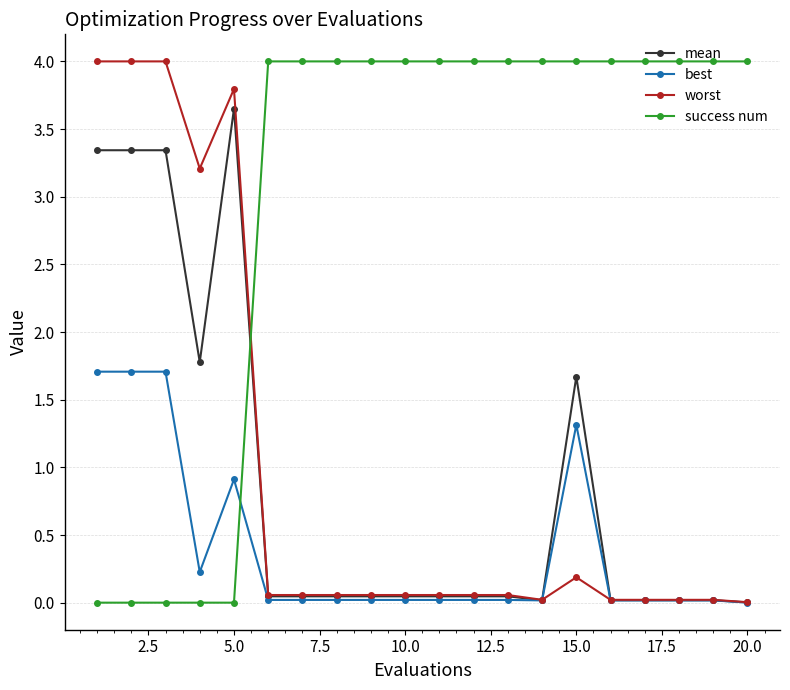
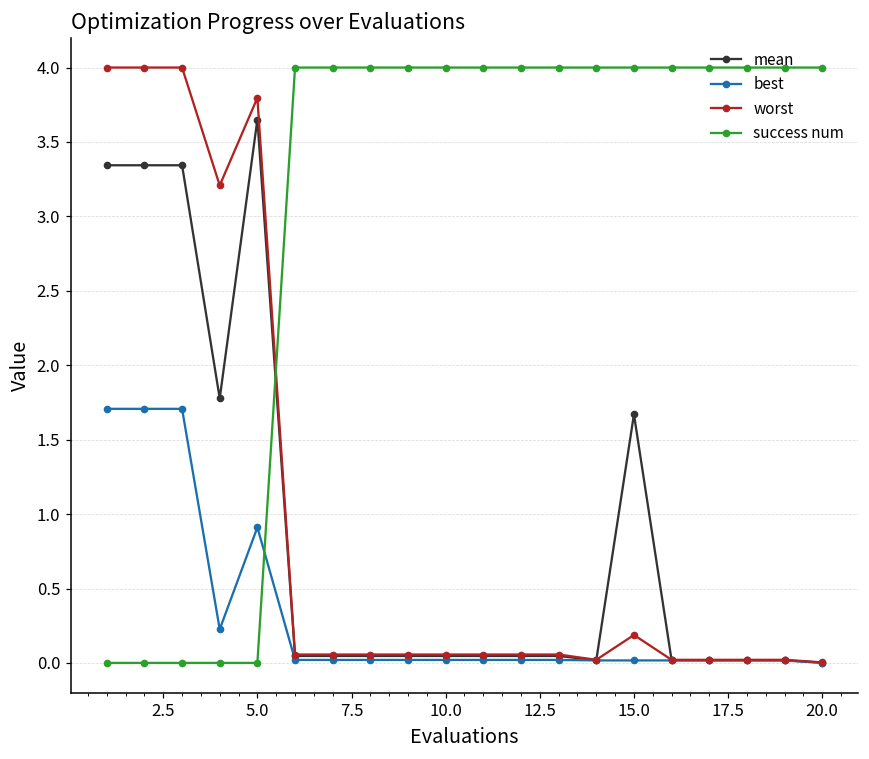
best, 15.0: 1.31 -> 0.02
